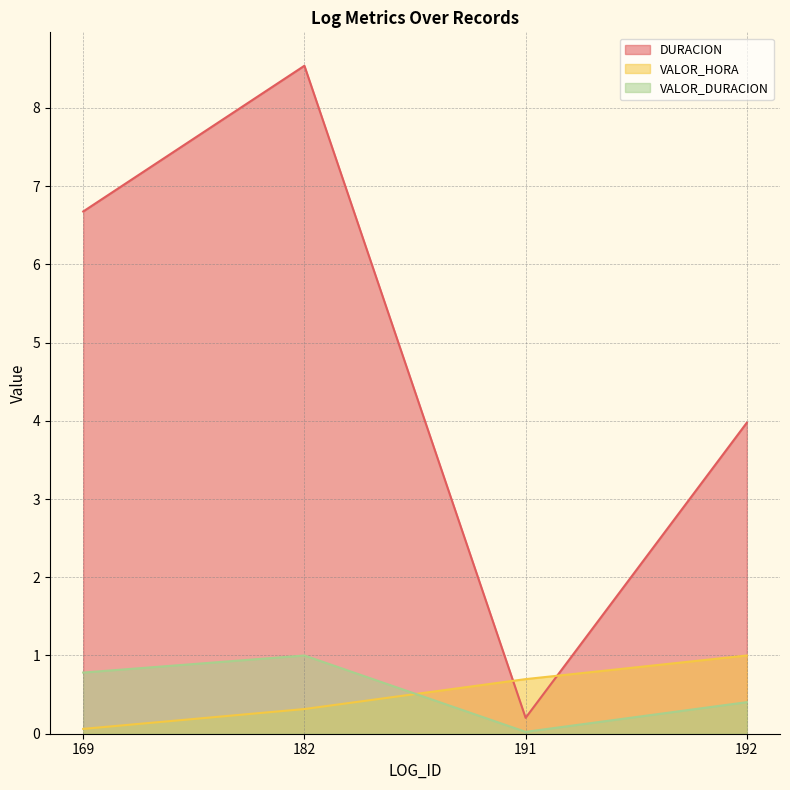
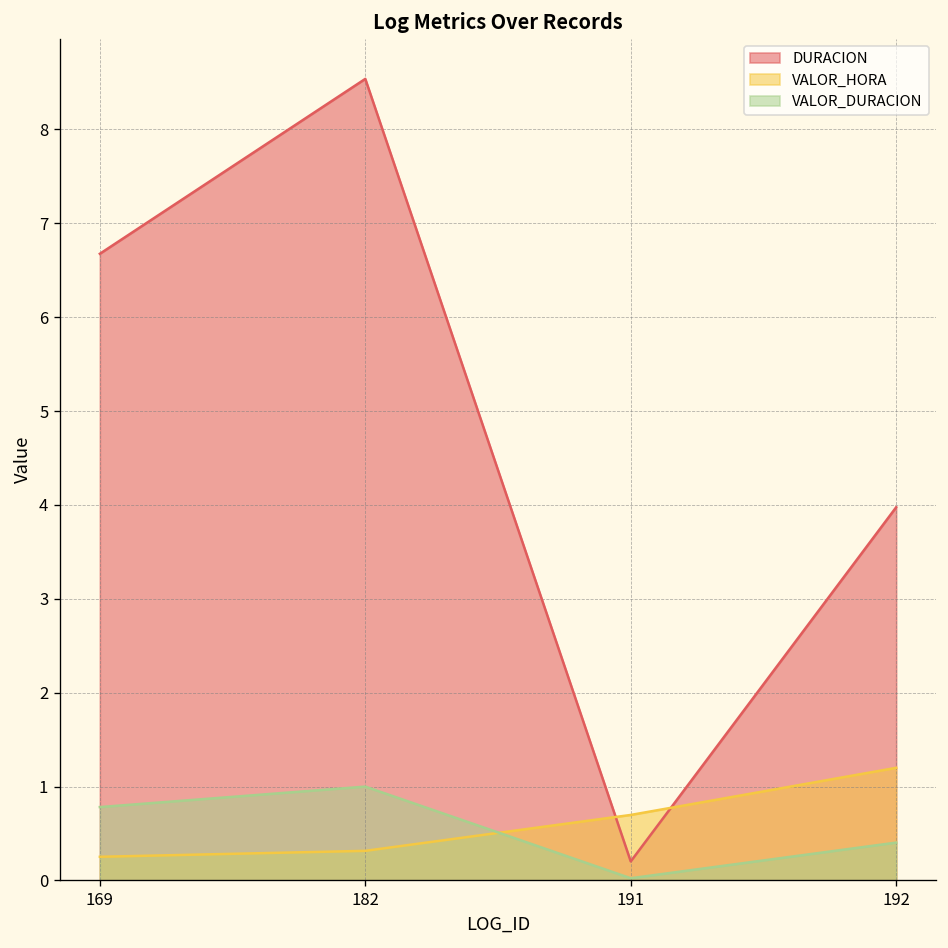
VALOR_HORA, 169: 0.1 -> 0.3
VALOR_HORA, 192: 1.0 -> 1.2
